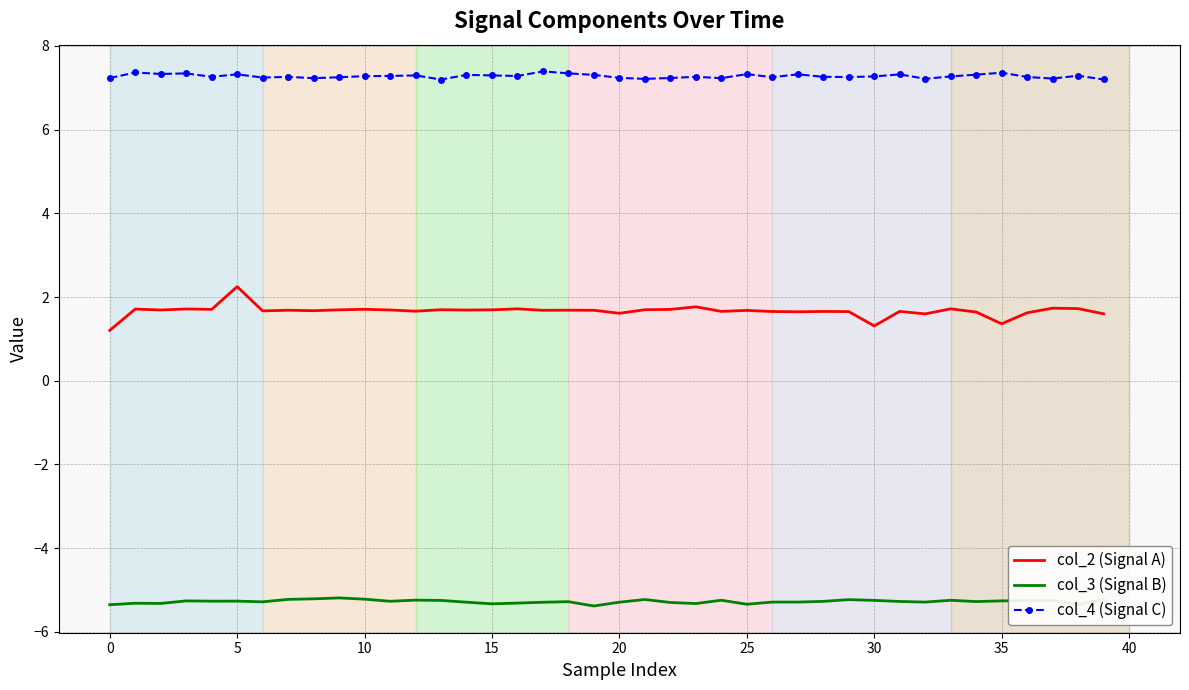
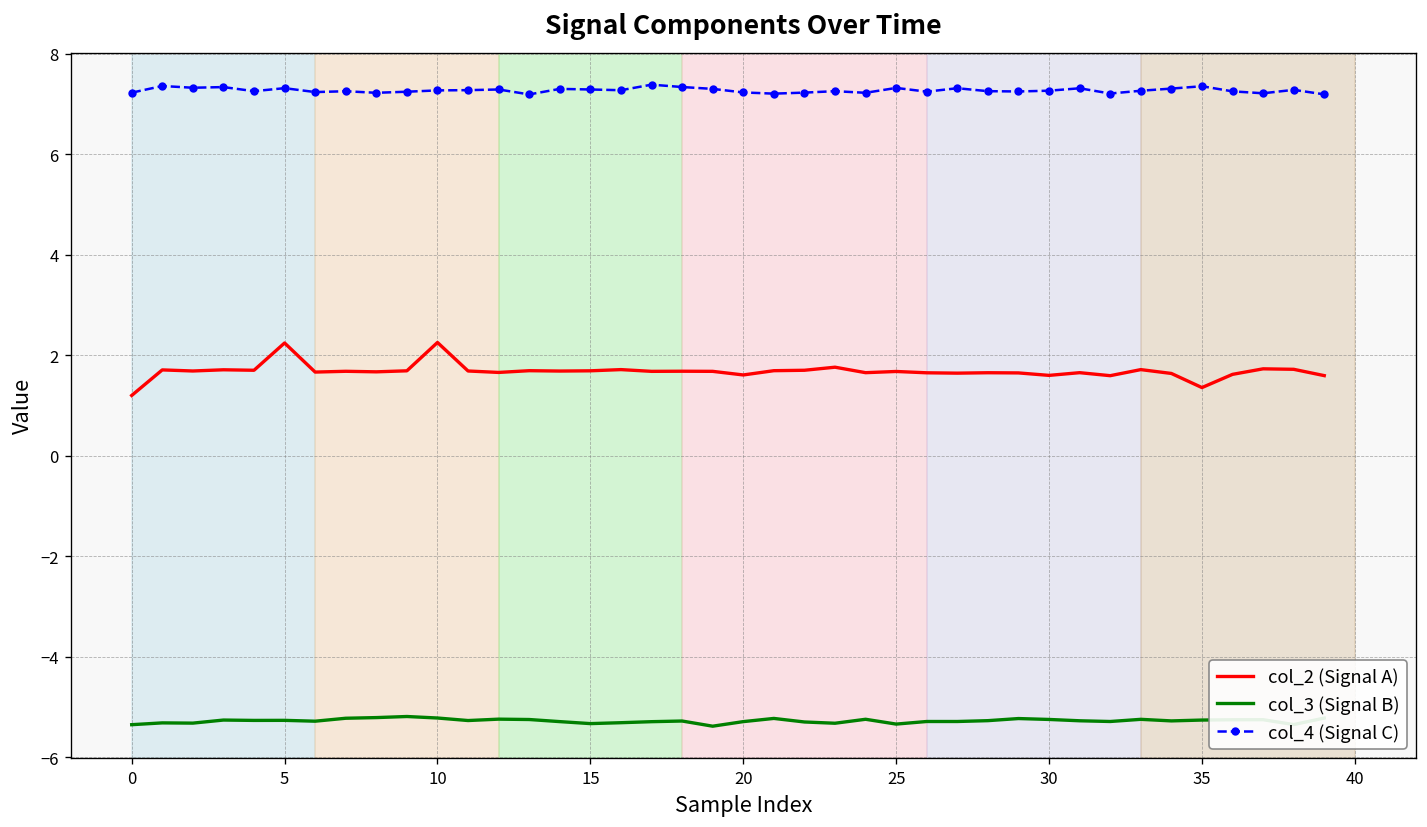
col_2 (Signal A), 10: 1.7 -> 2.3
col_2 (Signal A), 30: 1.3 -> 1.6
